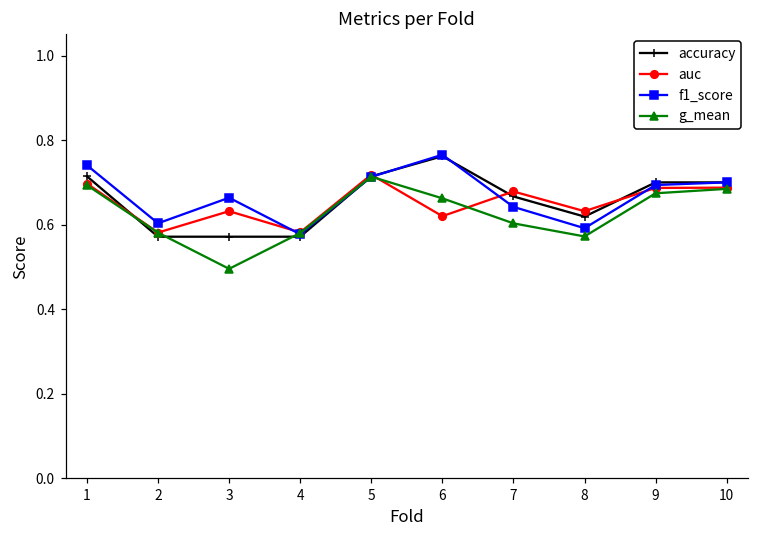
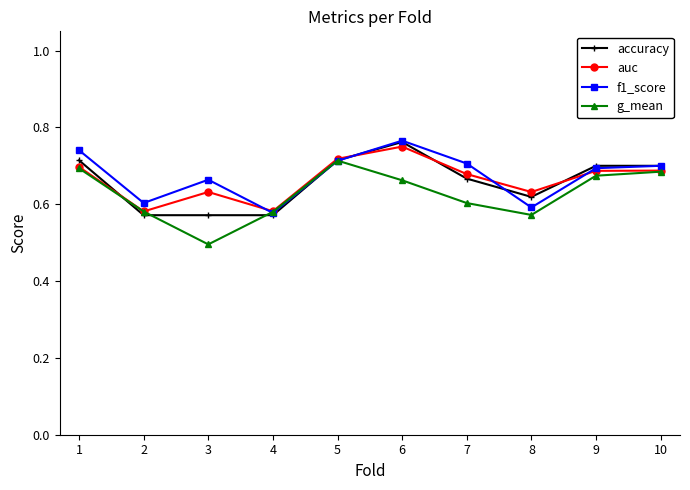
auc, 6: 0.62 -> 0.75
f1_score, 7: 0.64 -> 0.71
